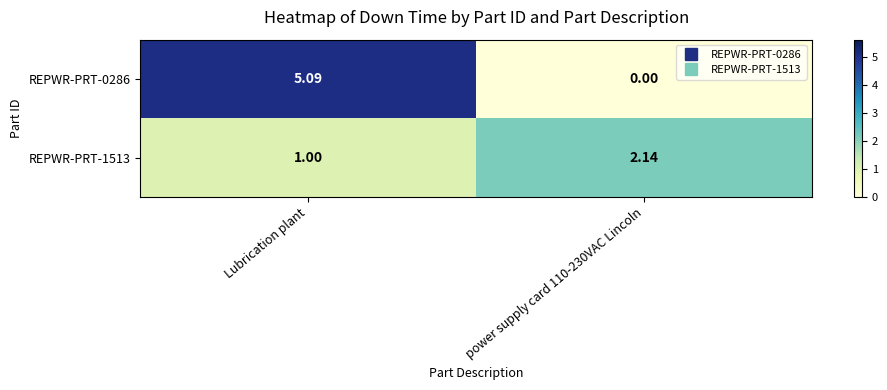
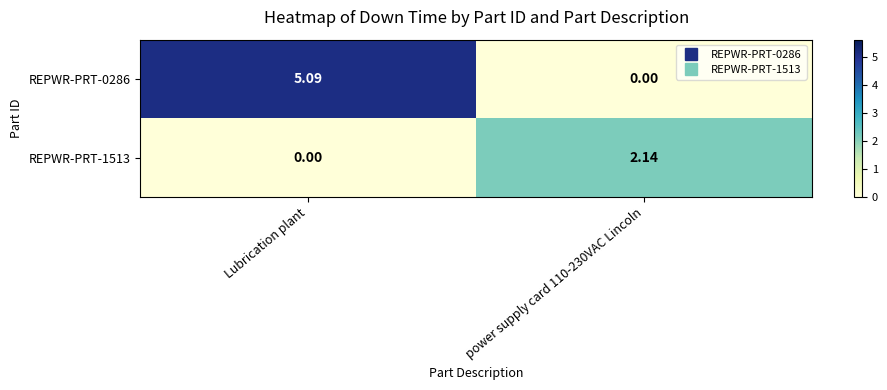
REPWR-PRT-1513, Lubrication plant: 1.00 -> 0.00
